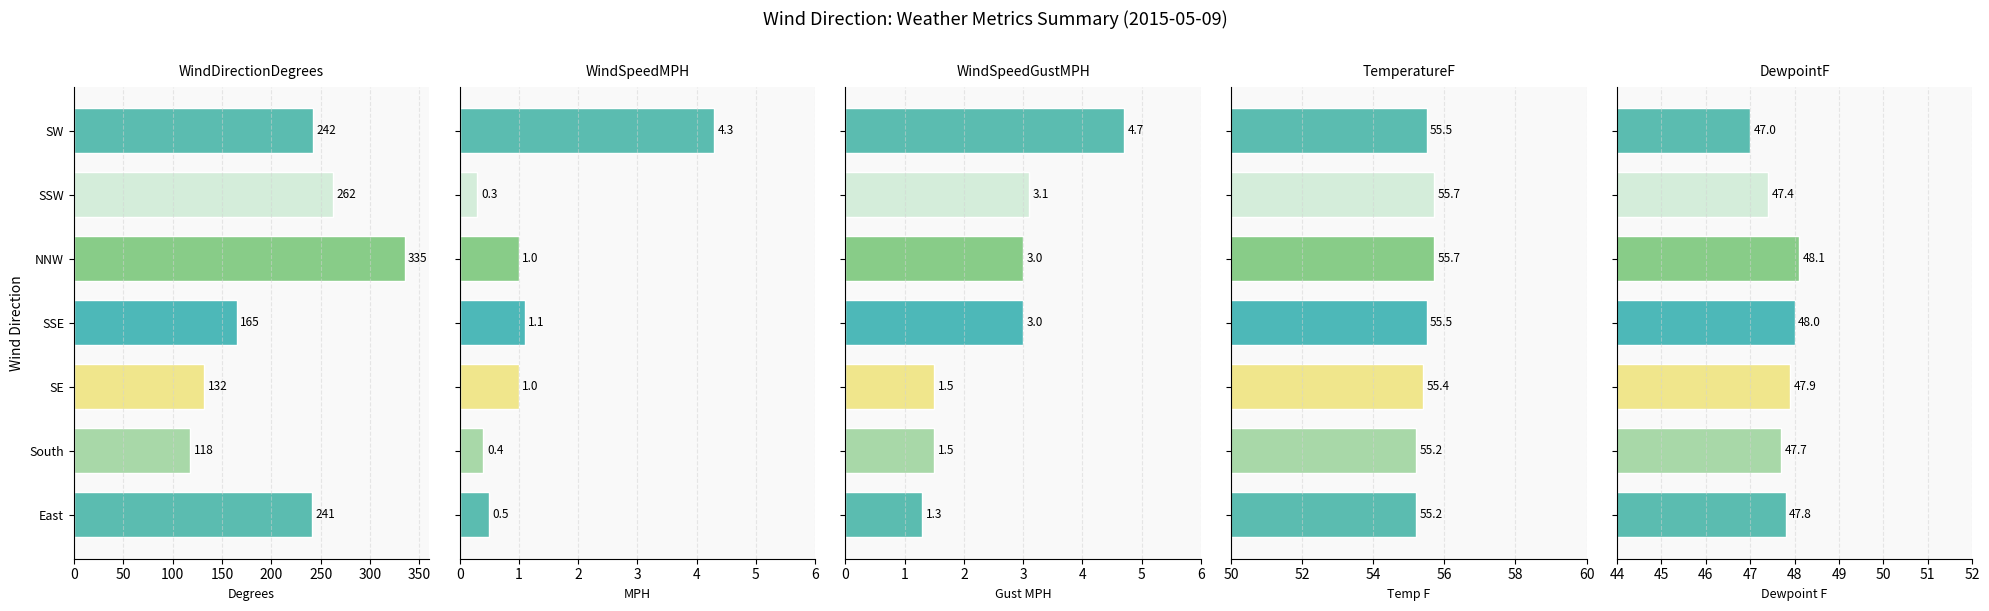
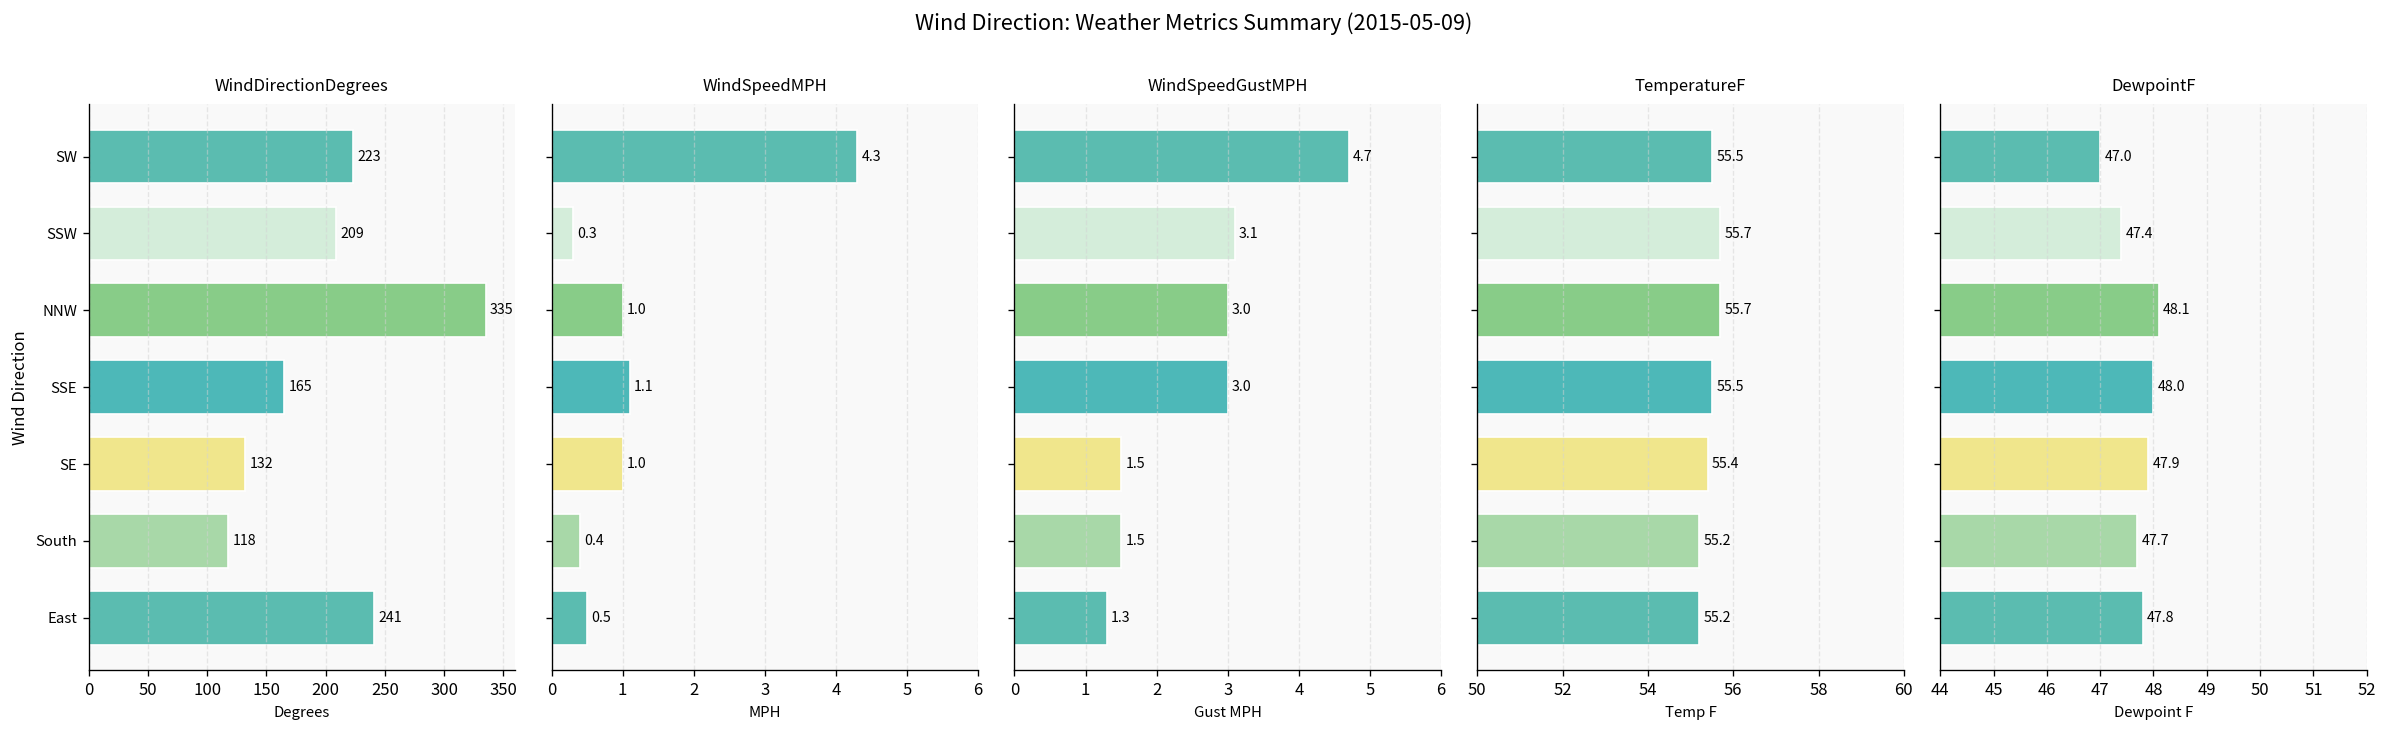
WindDirectionDegrees, SW: 242 -> 223
WindDirectionDegrees, SSW: 262 -> 209
